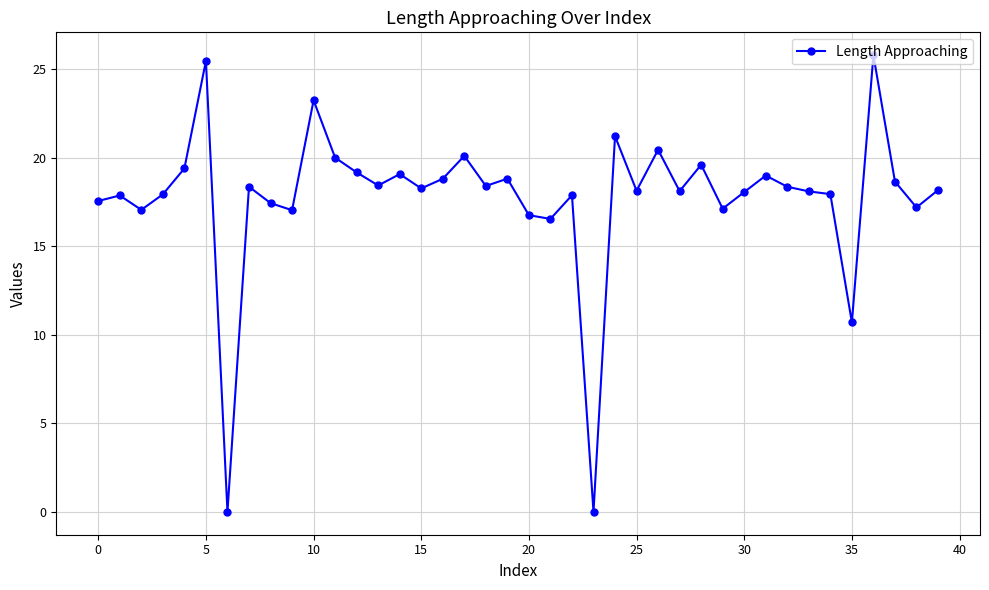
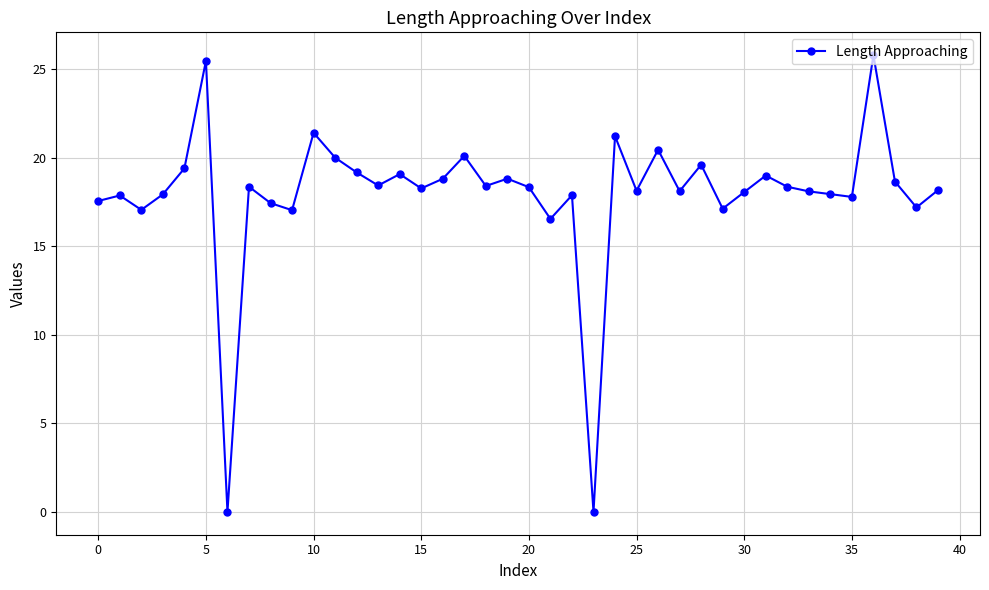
10: 23.2 -> 21.4
20: 16.8 -> 18.3
35: 10.7 -> 17.8
